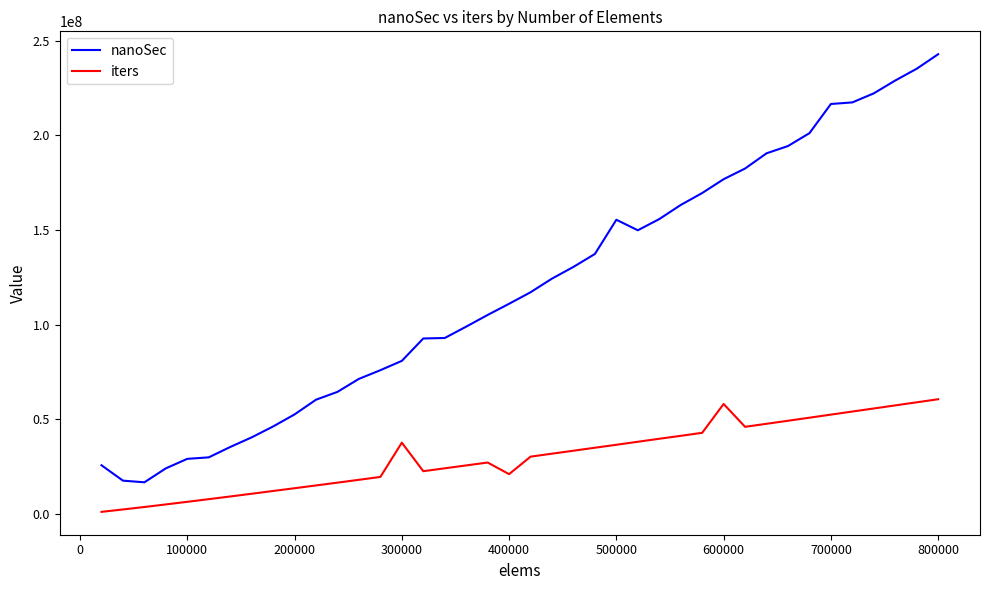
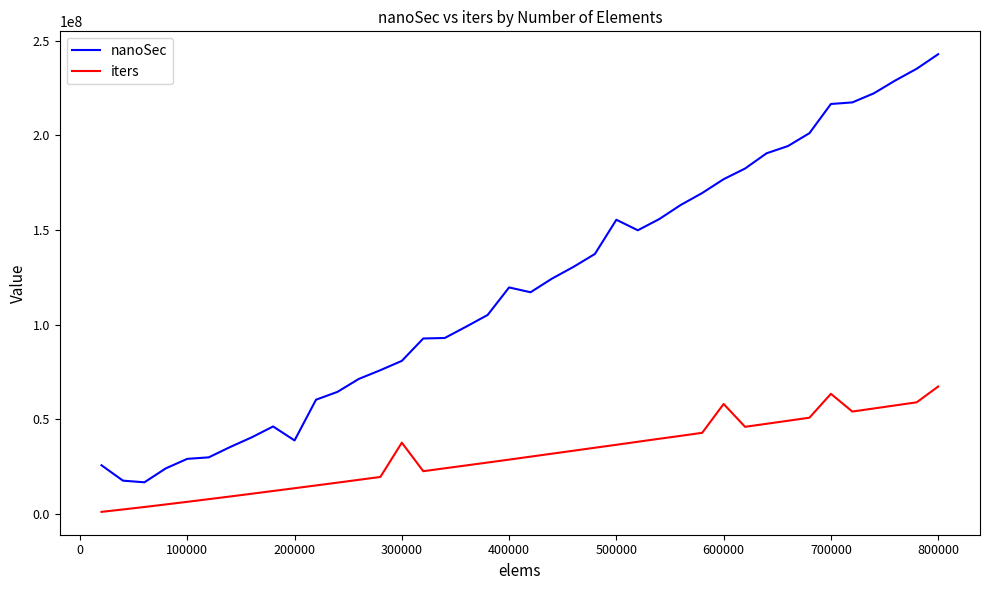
nanoSec, 200000: 53000000 -> 39000000
nanoSec, 400000: 111000000 -> 120000000
iters, 400000: 21000000 -> 29000000
iters, 700000: 52000000 -> 63000000
iters, 800000: 61000000 -> 67000000
